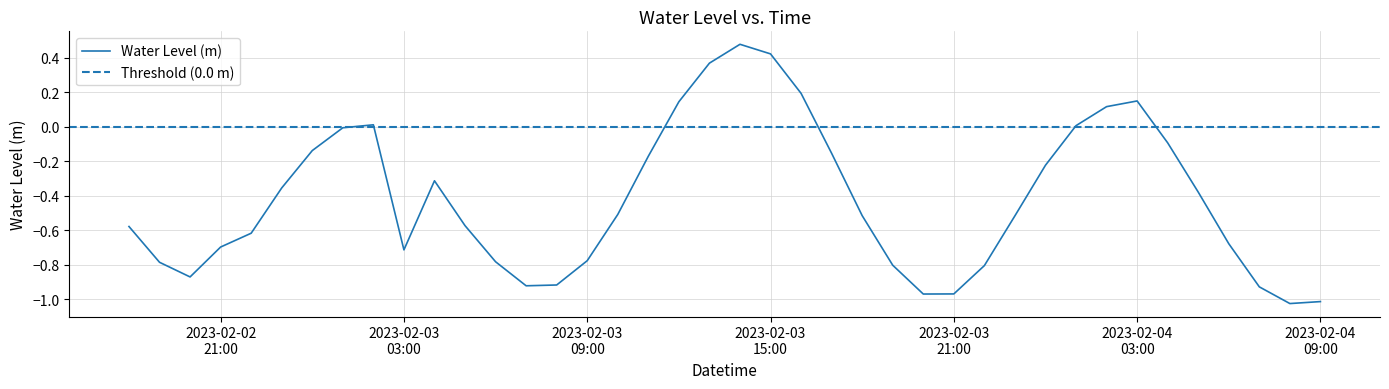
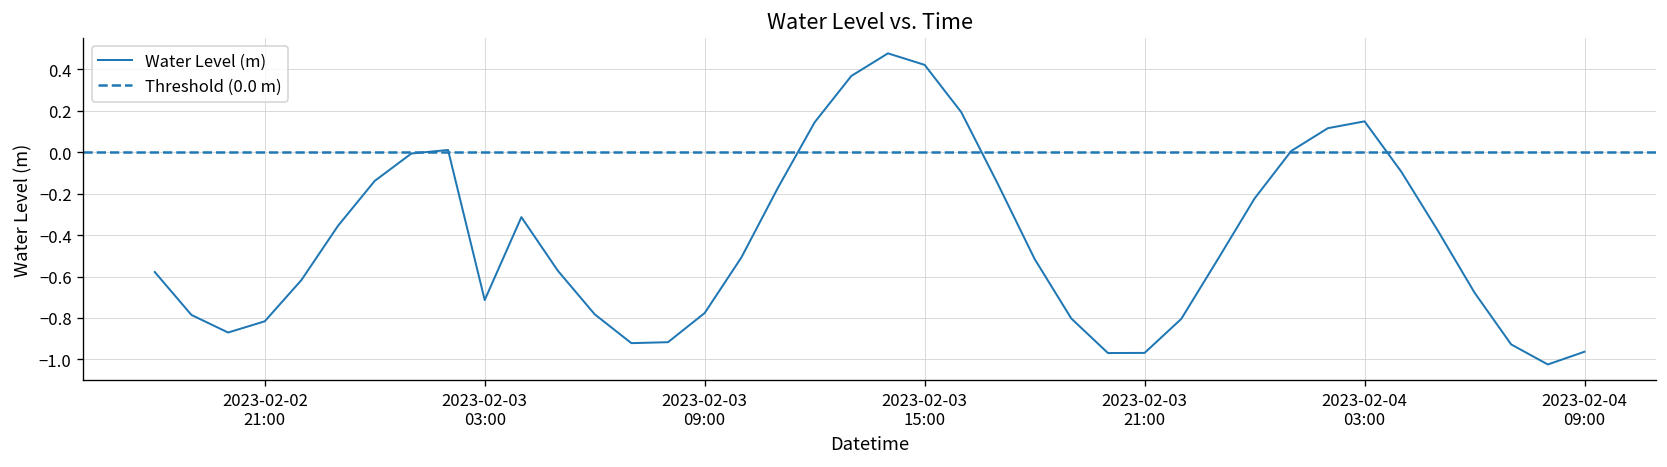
2023-02-02 21:00: -0.70 -> -0.82
2023-02-04 09:00: -1.01 -> -0.96
